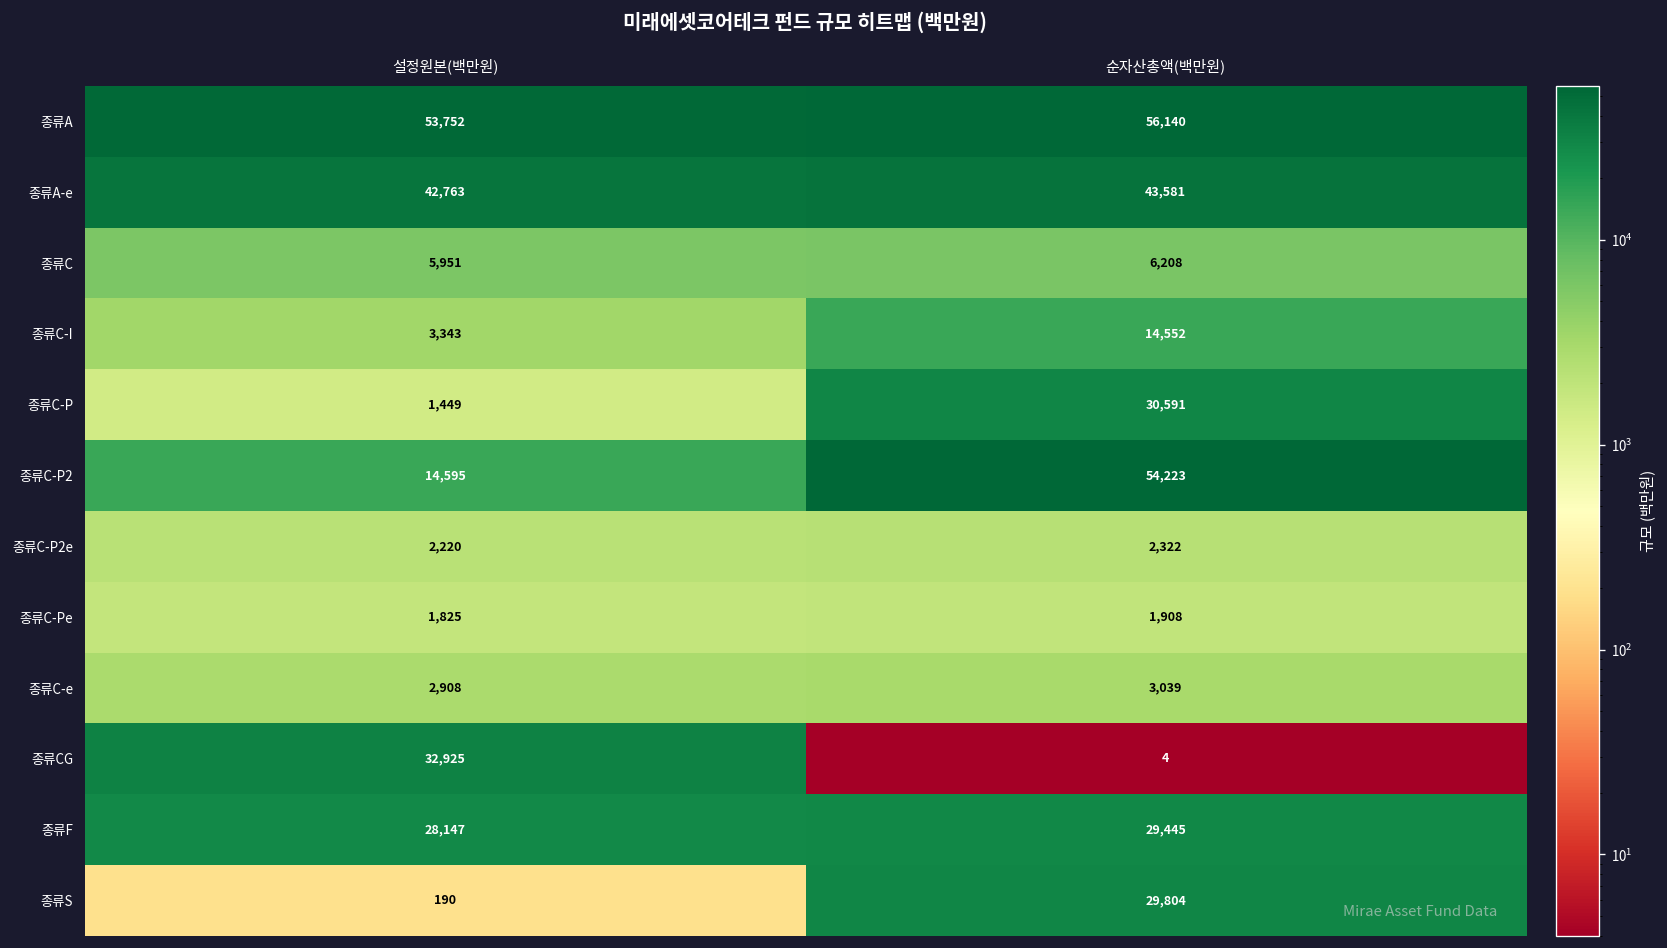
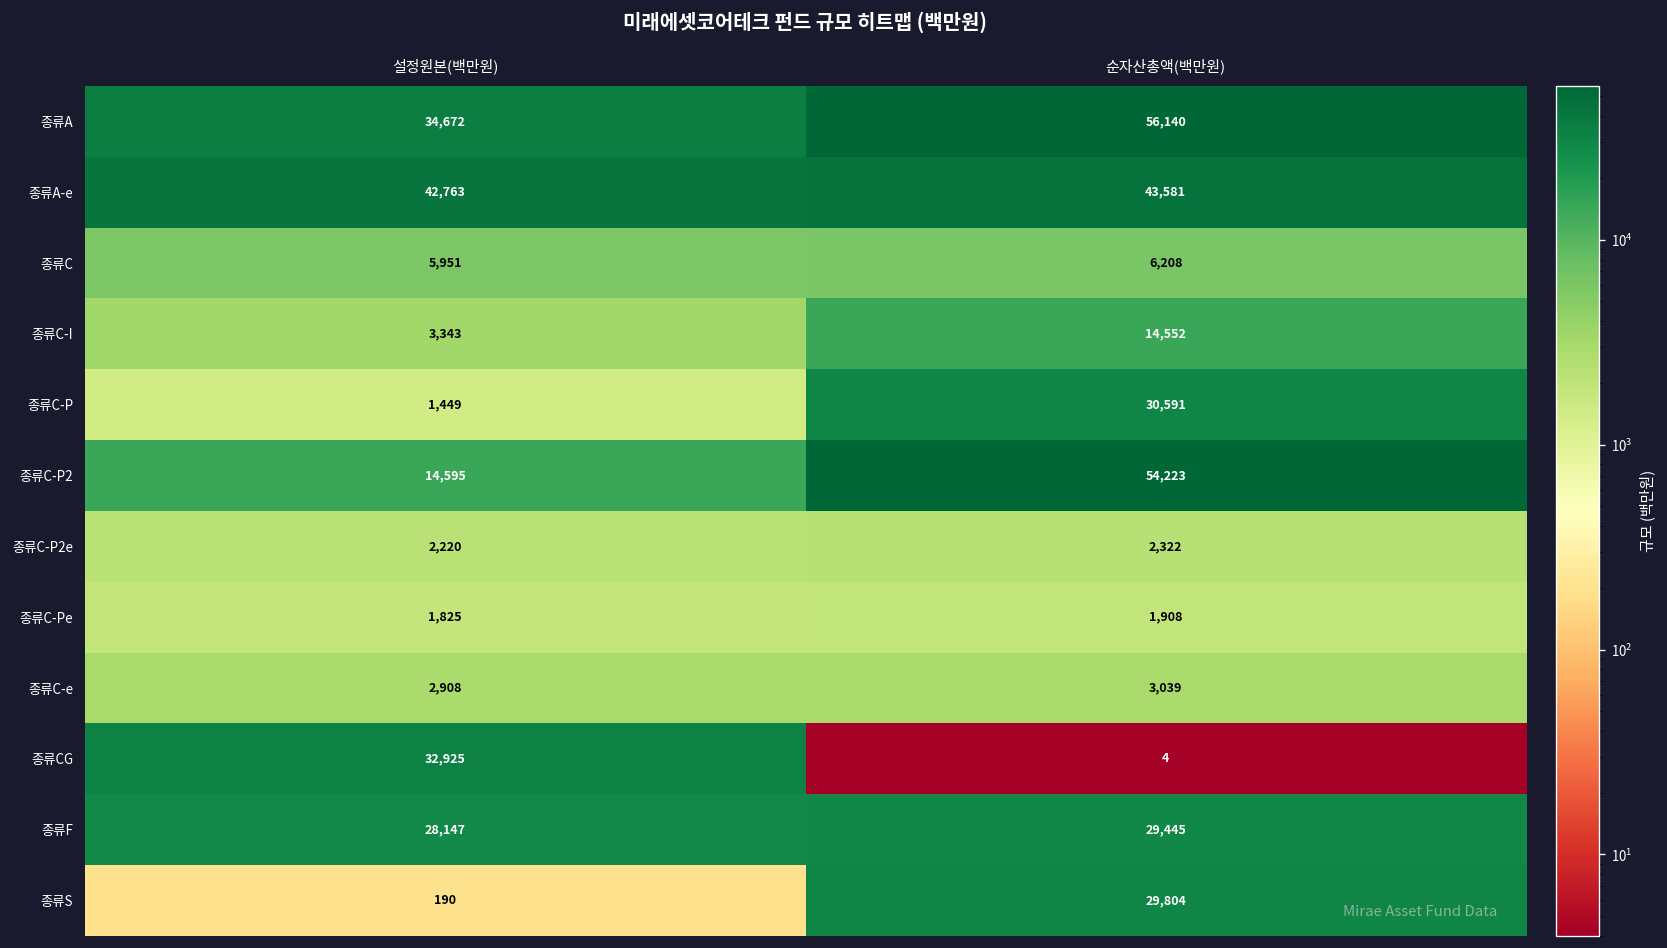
종류A, 설정원본(백만원): 53,752 -> 34,672
